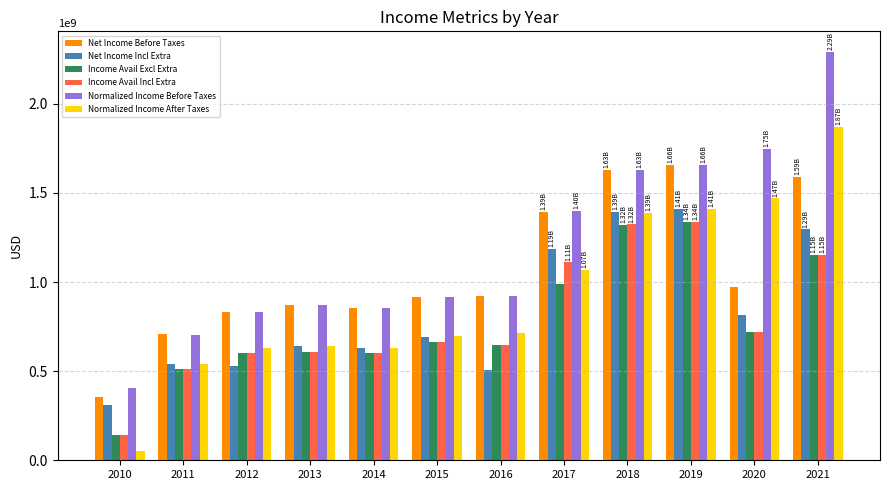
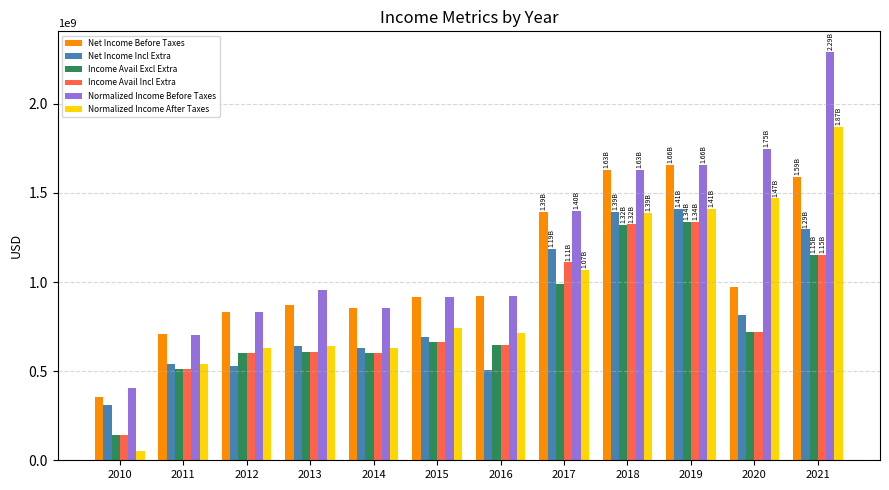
Normalized Income Before Taxes, 2013: 870000000 -> 960000000
Normalized Income After Taxes, 2015: 690000000 -> 740000000
